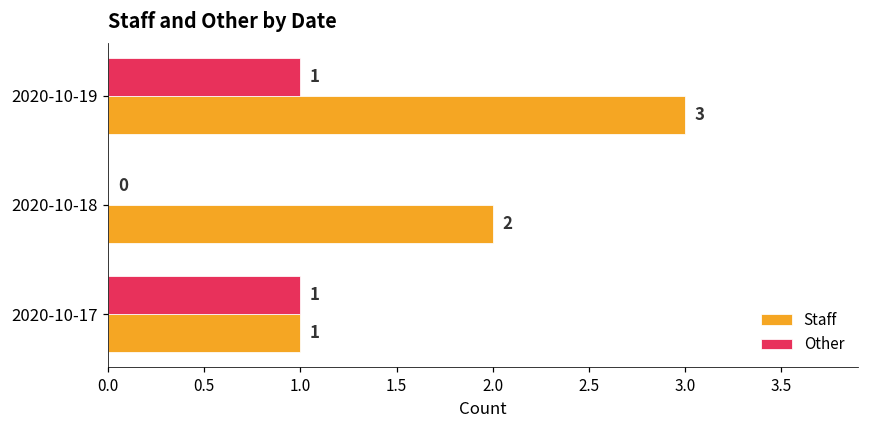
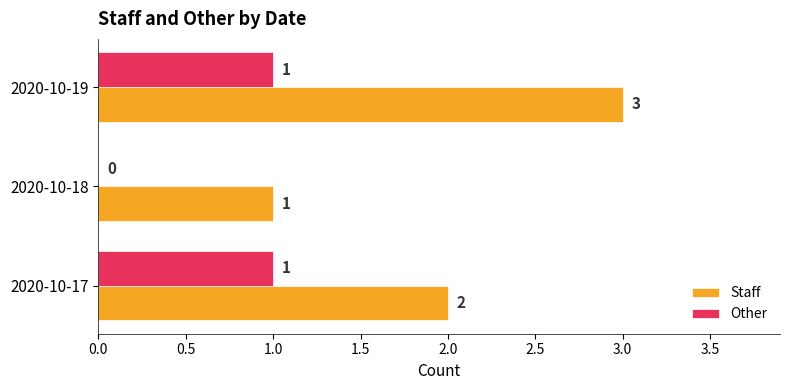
Staff, 2020-10-18: 2 -> 1
Staff, 2020-10-17: 1 -> 2
